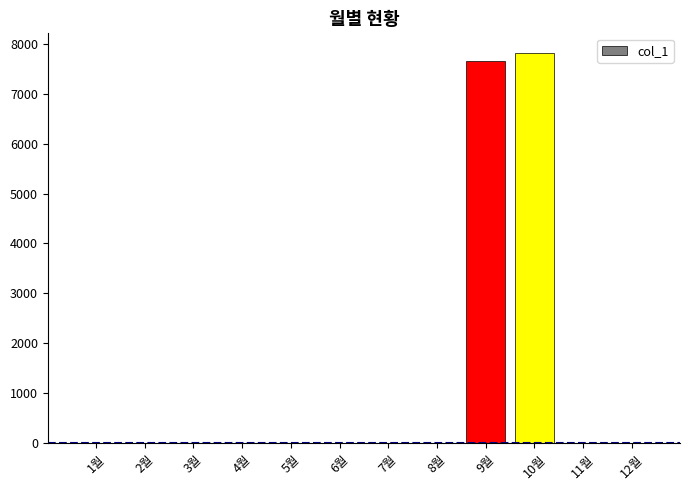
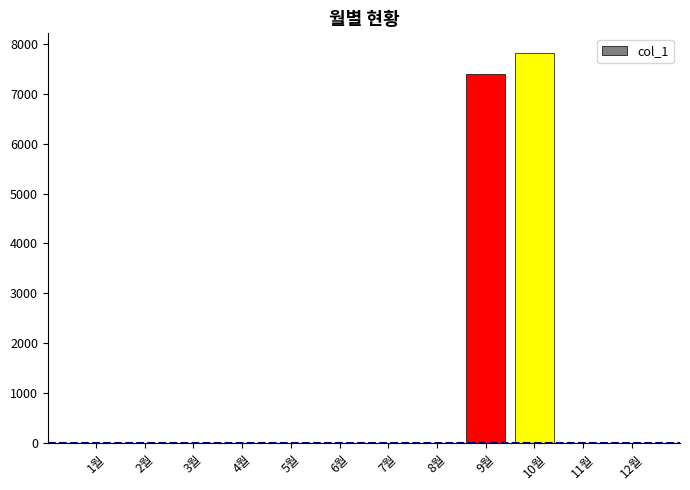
9월: 7700 -> 7400
